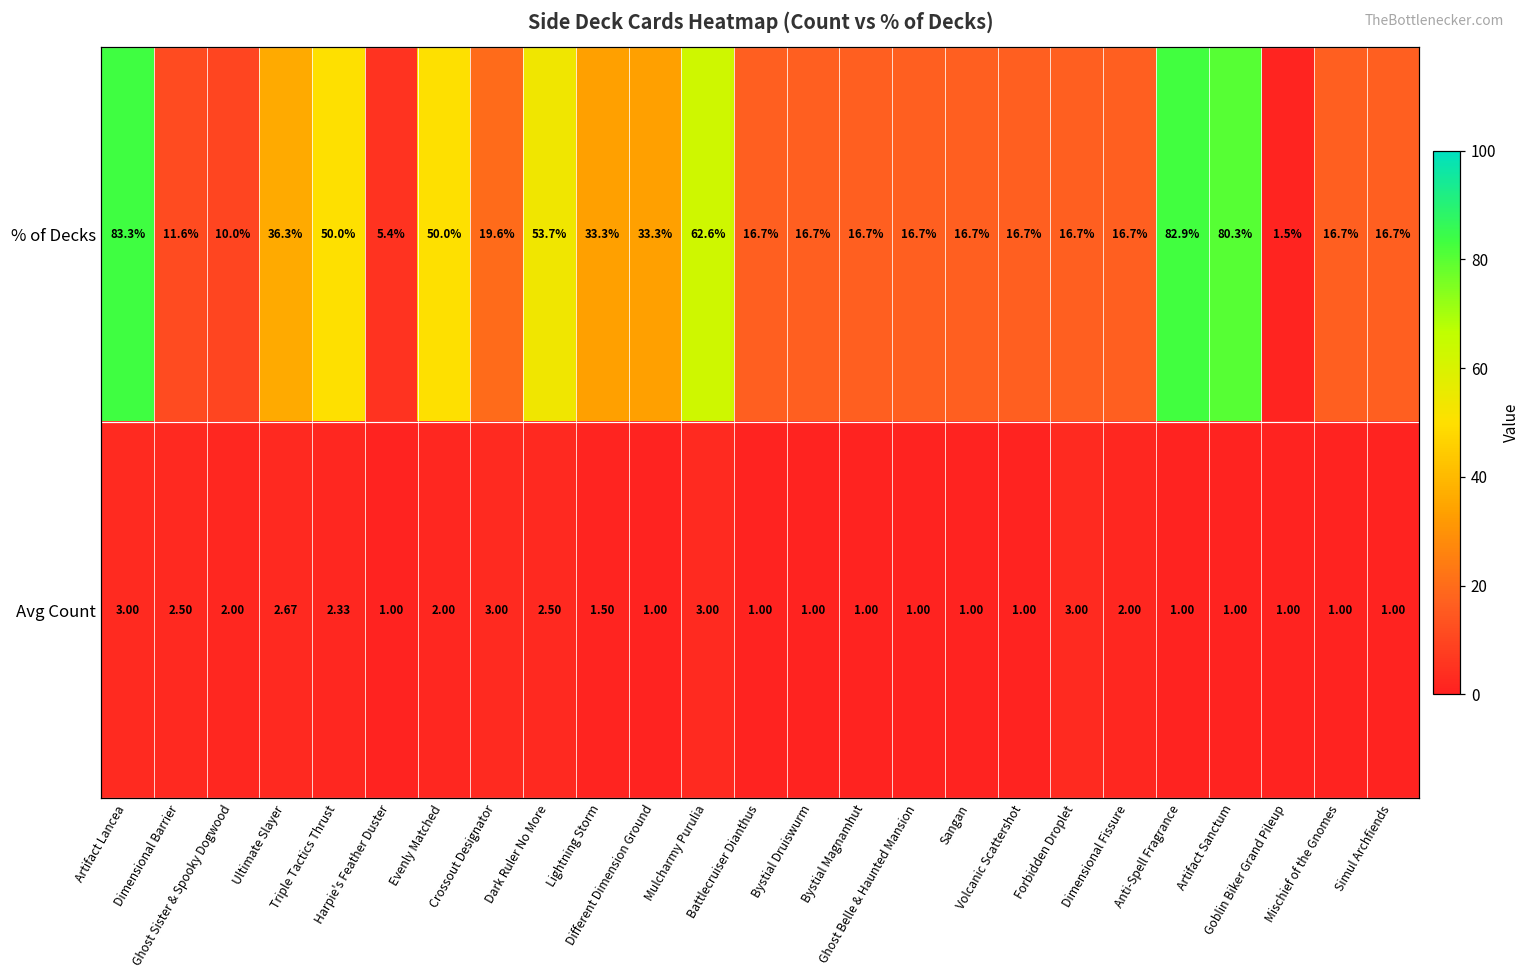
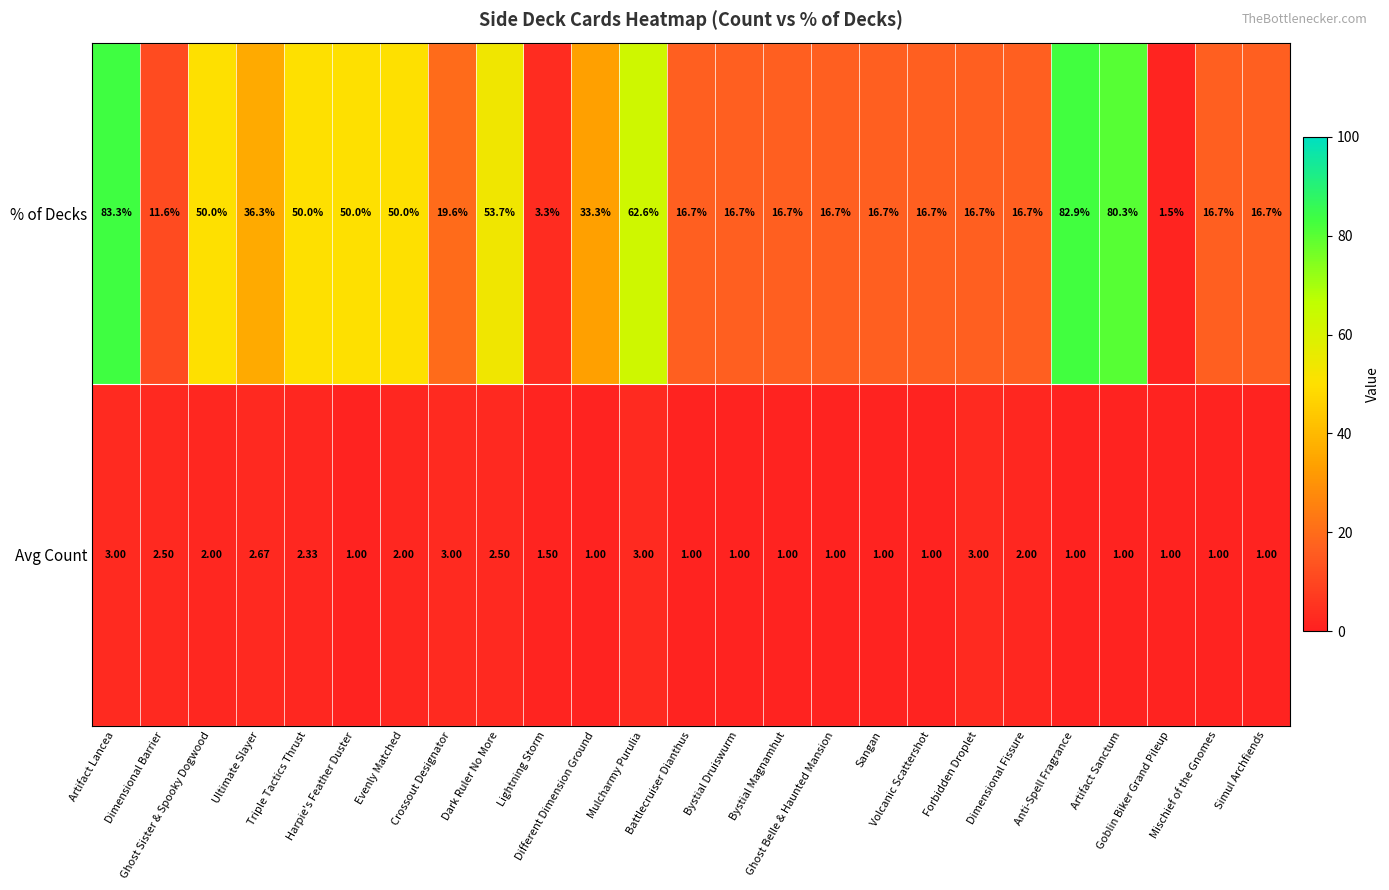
% of Decks, Ghost Sister & Spooky Dogwood: 10.0% -> 50.0%
% of Decks, Harpie's Feather Duster: 5.4% -> 50.0%
% of Decks, Lightning Storm: 33.3% -> 3.3%
